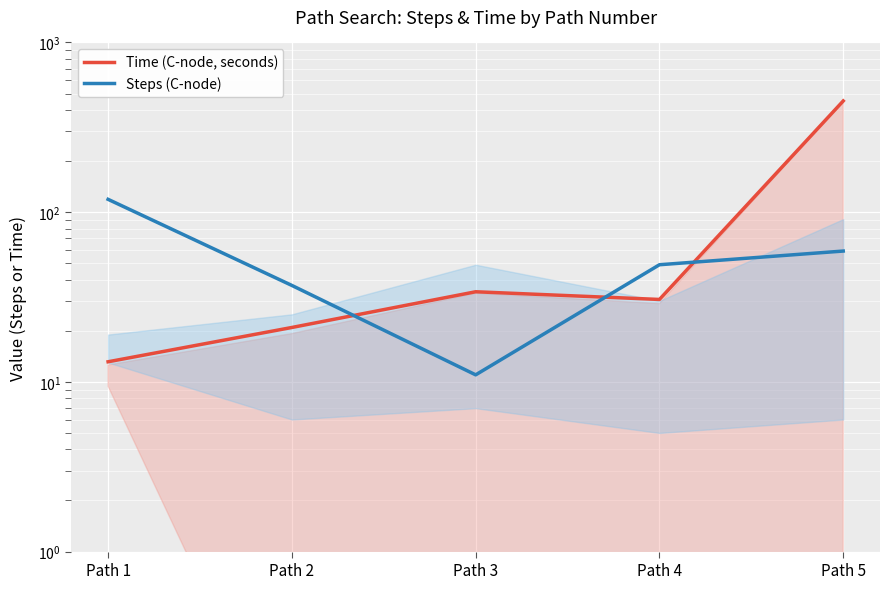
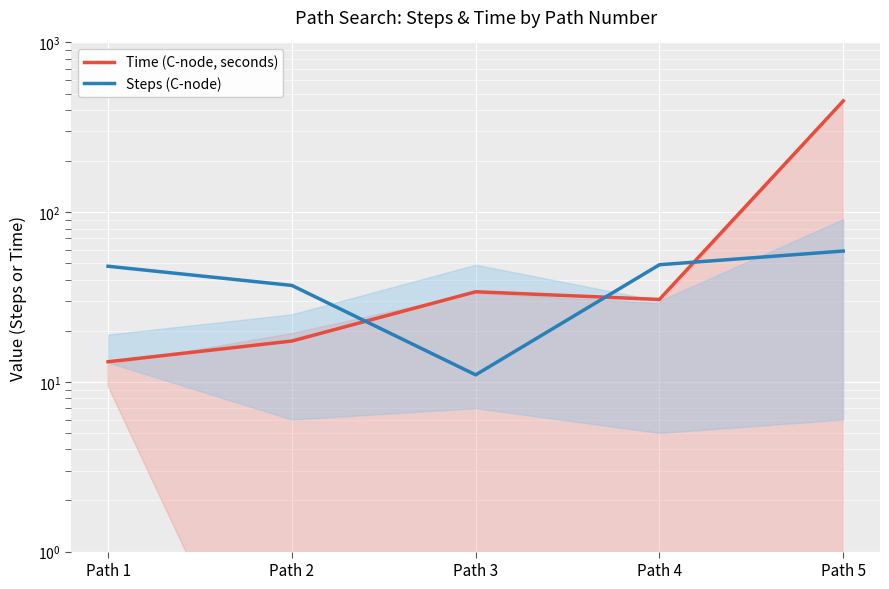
Steps (C-node), Path 1: 120 -> 48
Time (C-node, seconds), Path 2: 21 -> 17
